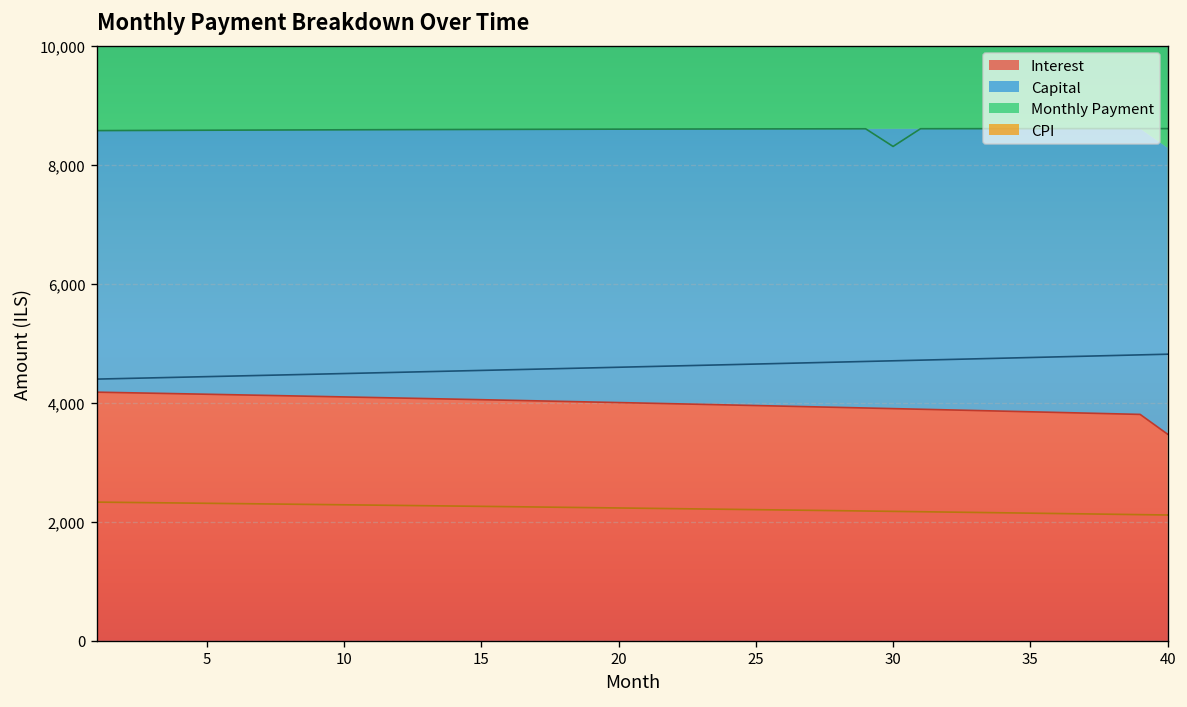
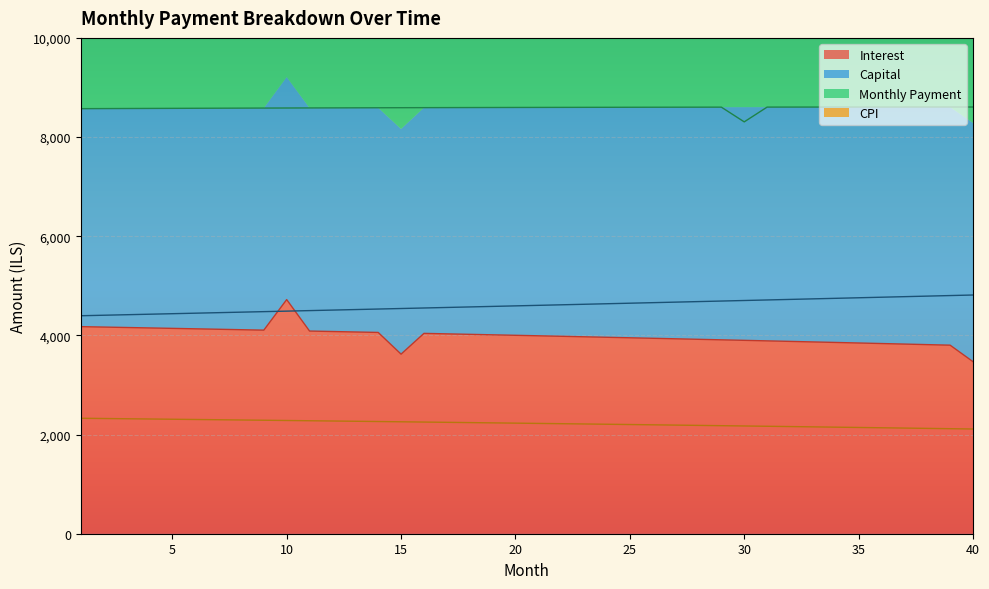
Interest, 10: 4,100 -> 4,700
Interest, 15: 4,000 -> 3,600
